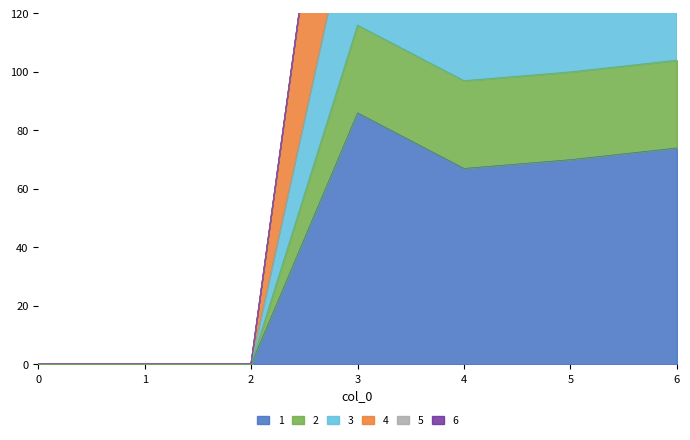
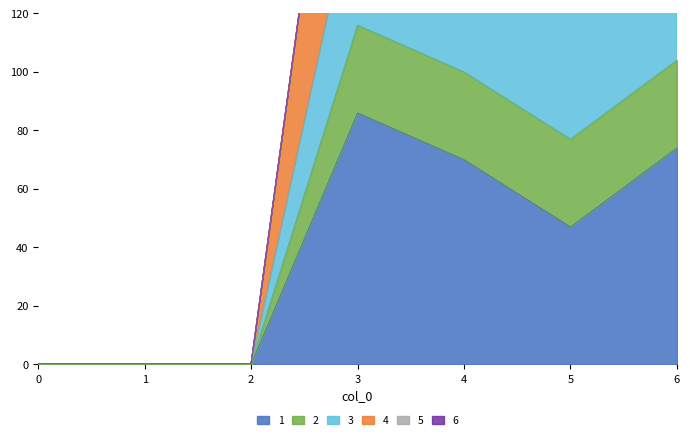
1, 4: 67 -> 70
1, 5: 70 -> 47
